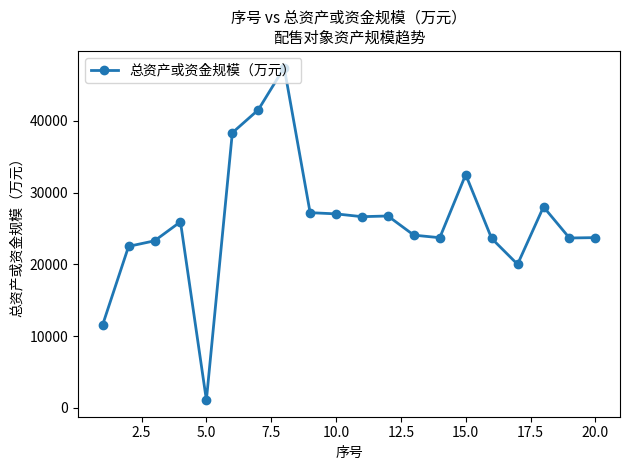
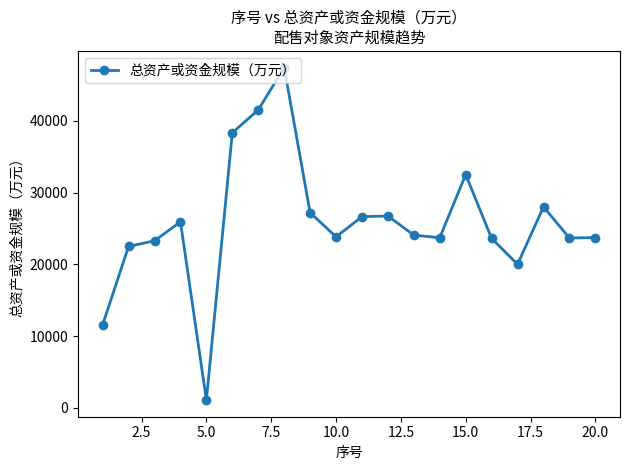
10.0: 27000 -> 24000
